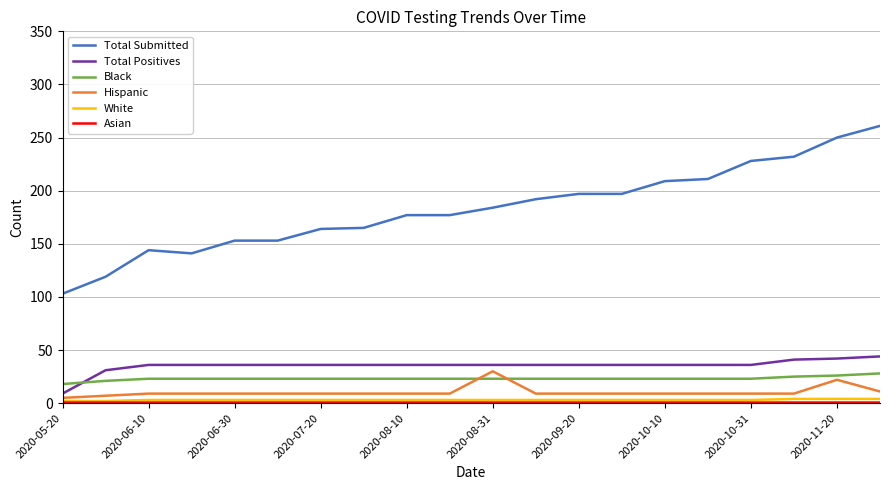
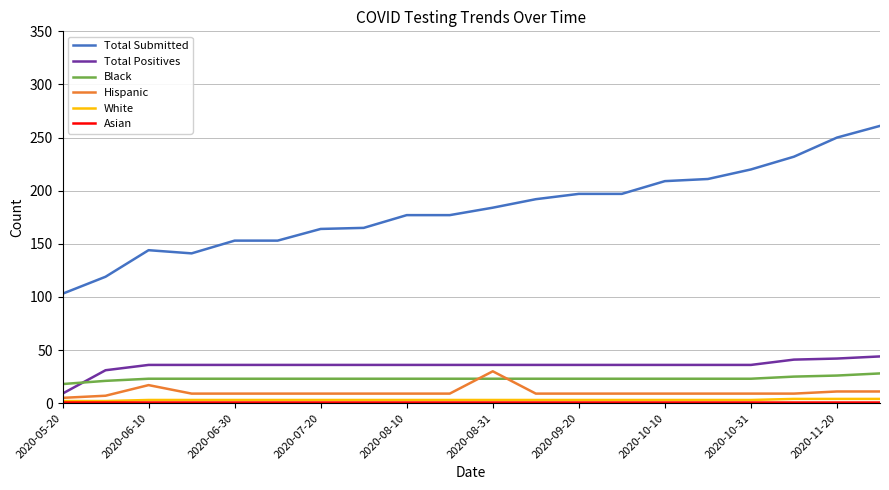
Hispanic, 2020-06-10: 9 -> 17
Total Submitted, 2020-10-31: 228 -> 220
Hispanic, 2020-11-20: 22 -> 11
